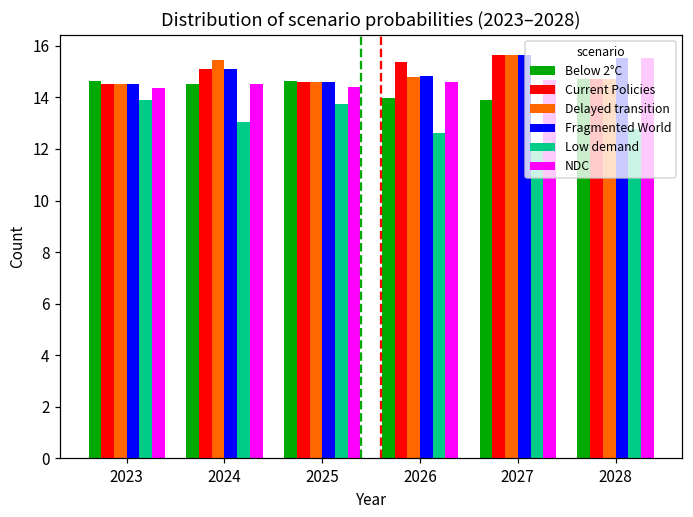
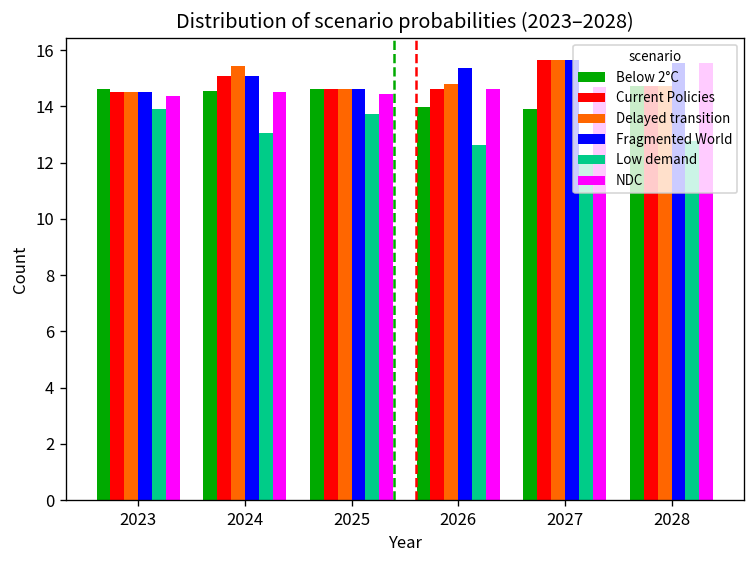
Current Policies, 2026: 15.4 -> 14.6
Fragmented World, 2026: 14.8 -> 15.4
